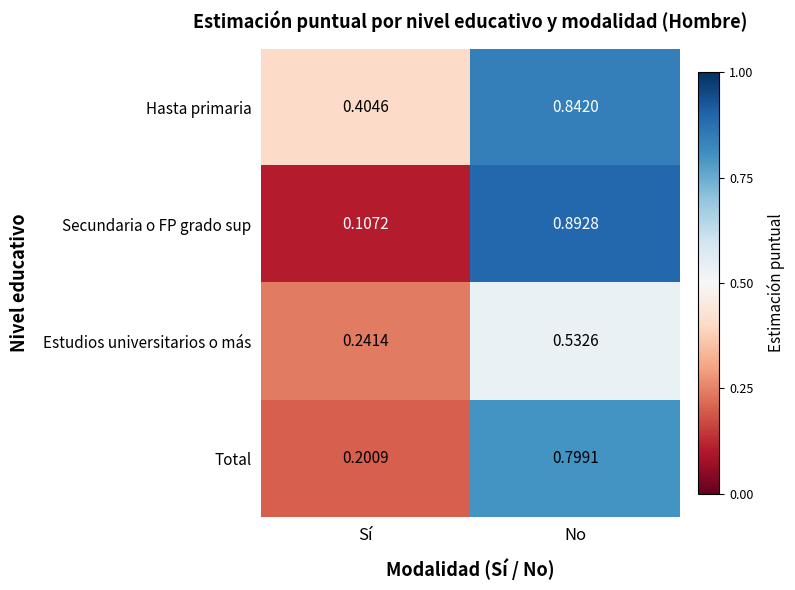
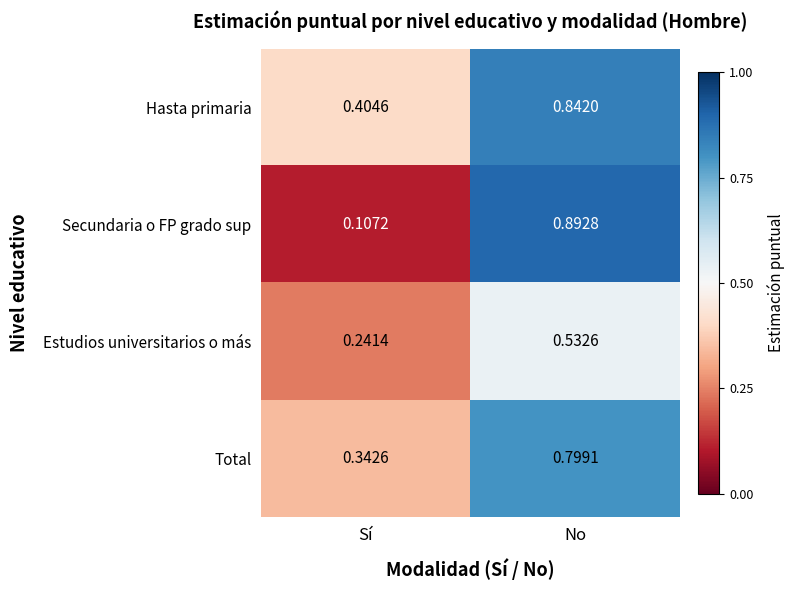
Total, Sí: 0.2009 -> 0.3426
